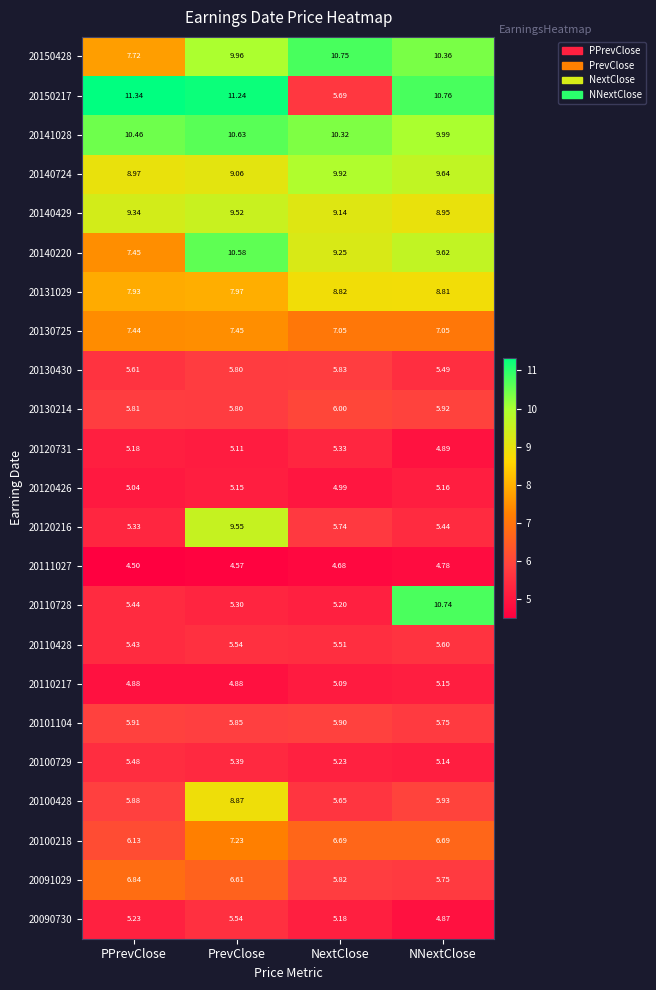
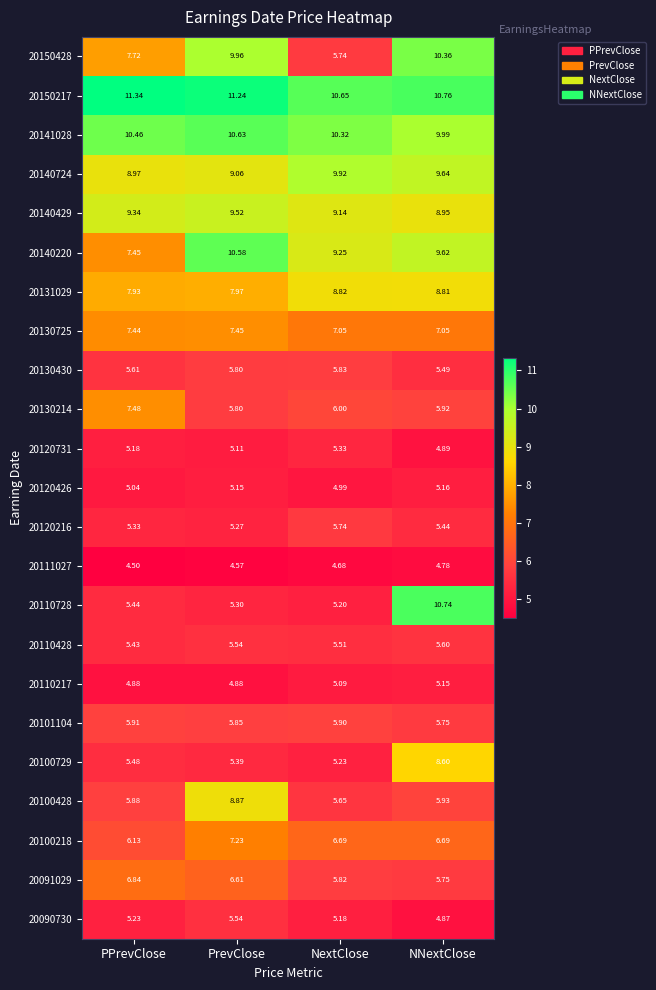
20150428, NextClose: 10.75 -> 5.74
20150217, NextClose: 5.69 -> 10.65
20130214, PPrevClose: 5.81 -> 7.48
20120216, PrevClose: 9.55 -> 5.27
20100729, NNextClose: 5.14 -> 8.60
